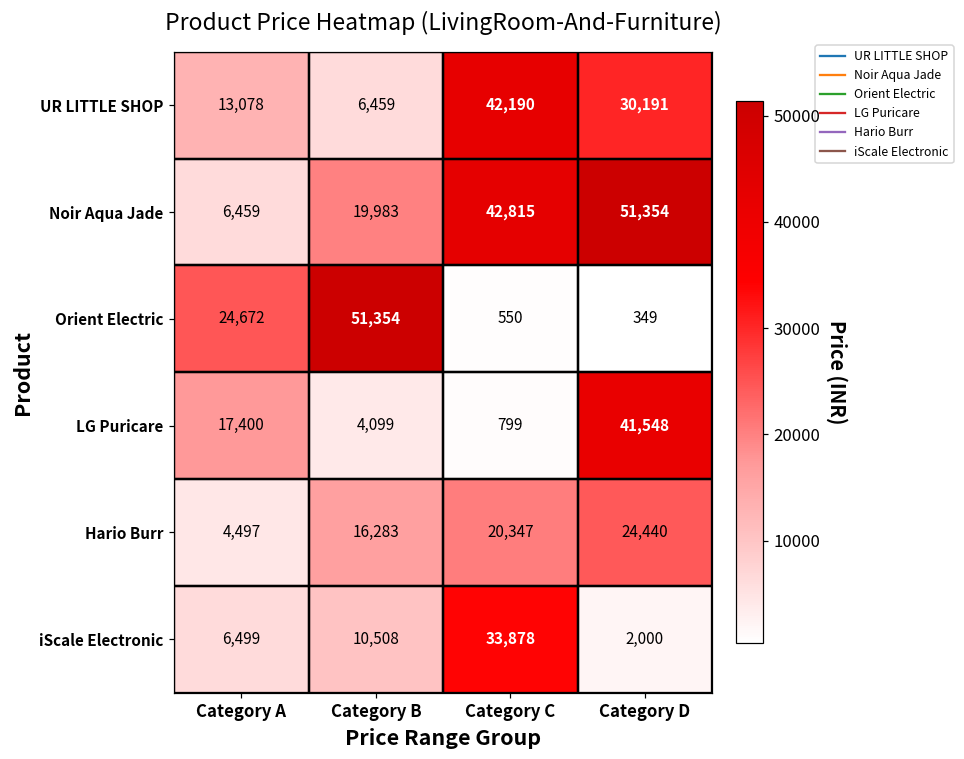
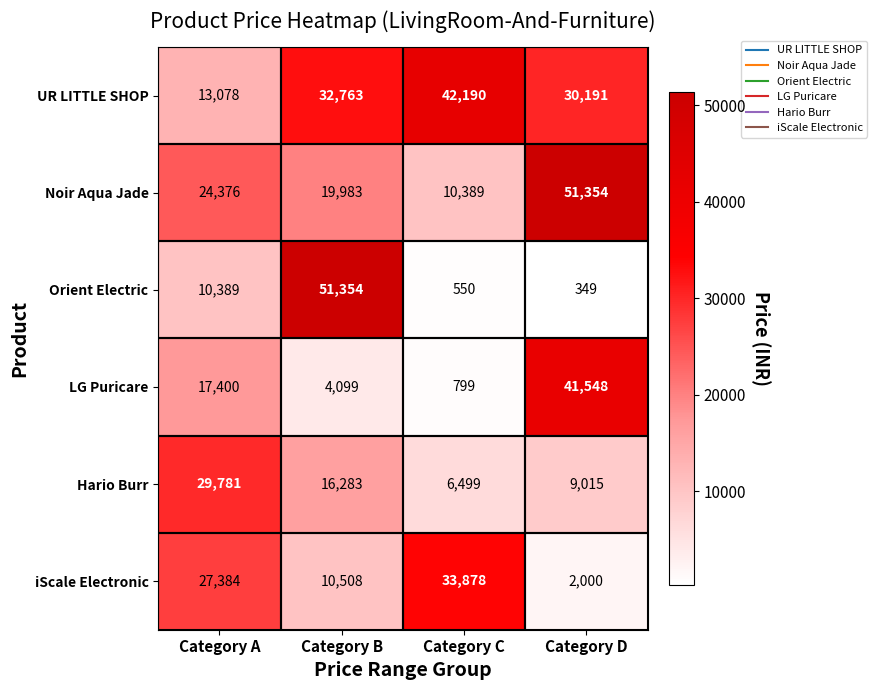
UR LITTLE SHOP, Category B: 6,459 -> 32,763
Noir Aqua Jade, Category A: 6,459 -> 24,376
Noir Aqua Jade, Category C: 42,815 -> 10,389
Orient Electric, Category A: 24,672 -> 10,389
Hario Burr, Category A: 4,497 -> 29,781
Hario Burr, Category C: 20,347 -> 6,499
Hario Burr, Category D: 24,440 -> 9,015
iScale Electronic, Category A: 6,499 -> 27,384
